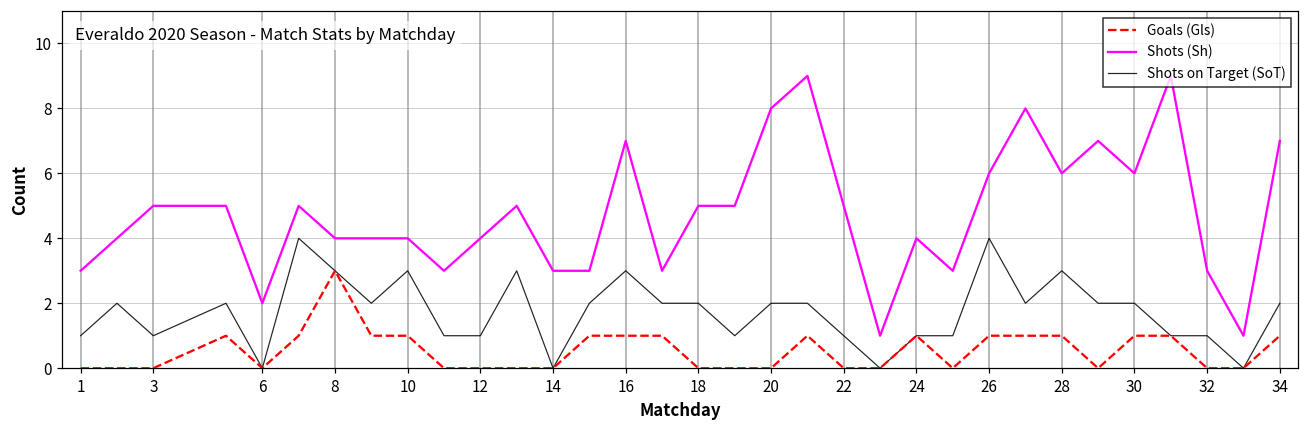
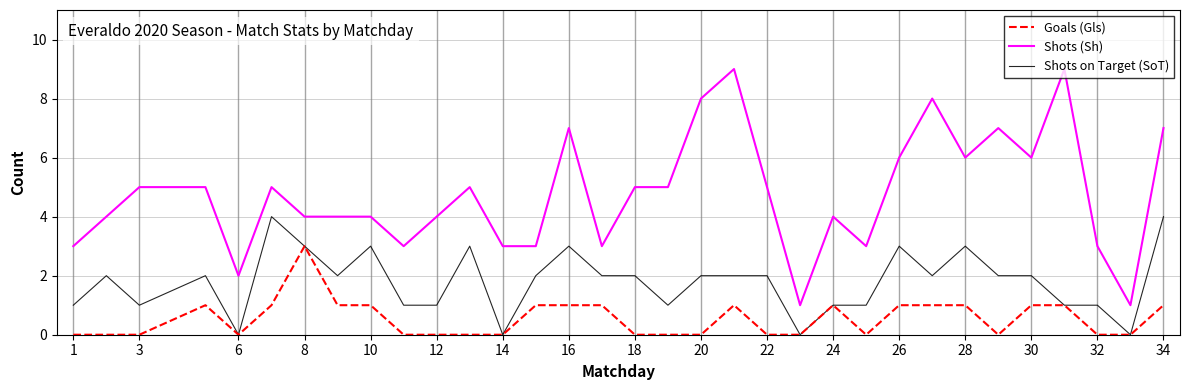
Shots on Target (SoT), 22: 1 -> 2
Shots on Target (SoT), 26: 4 -> 3
Shots on Target (SoT), 34: 2 -> 4
